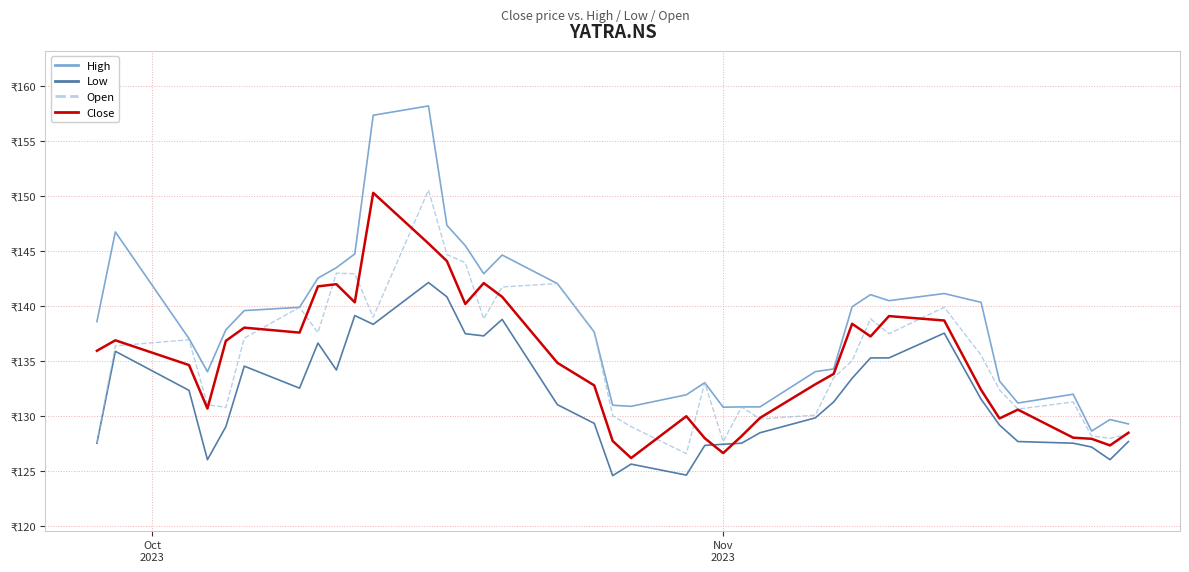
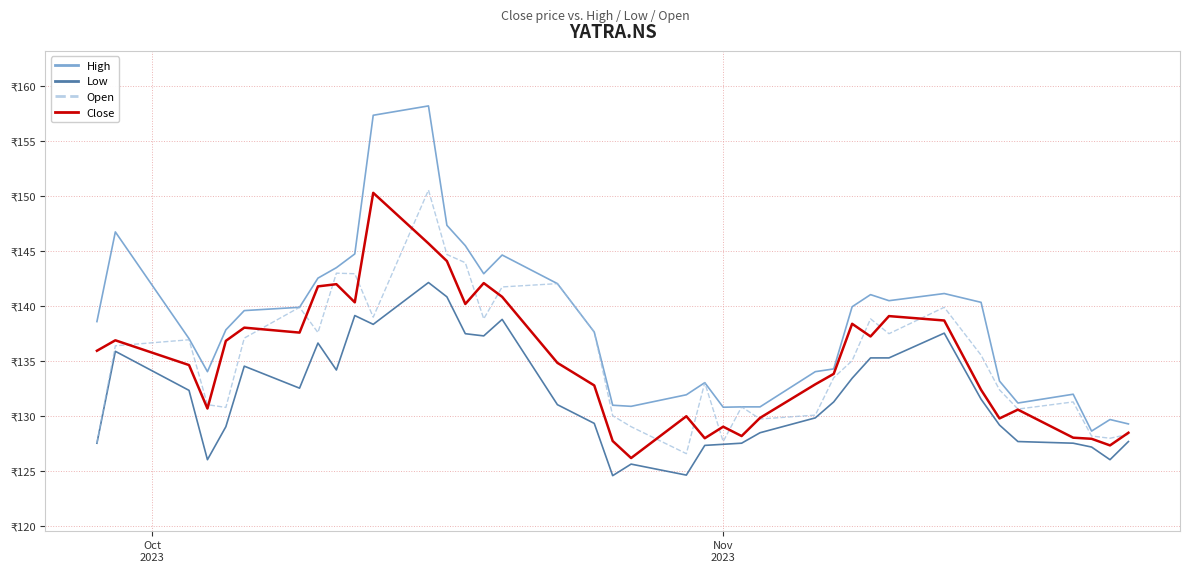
Close, Nov 2023: ₹126.6 -> ₹129.0
